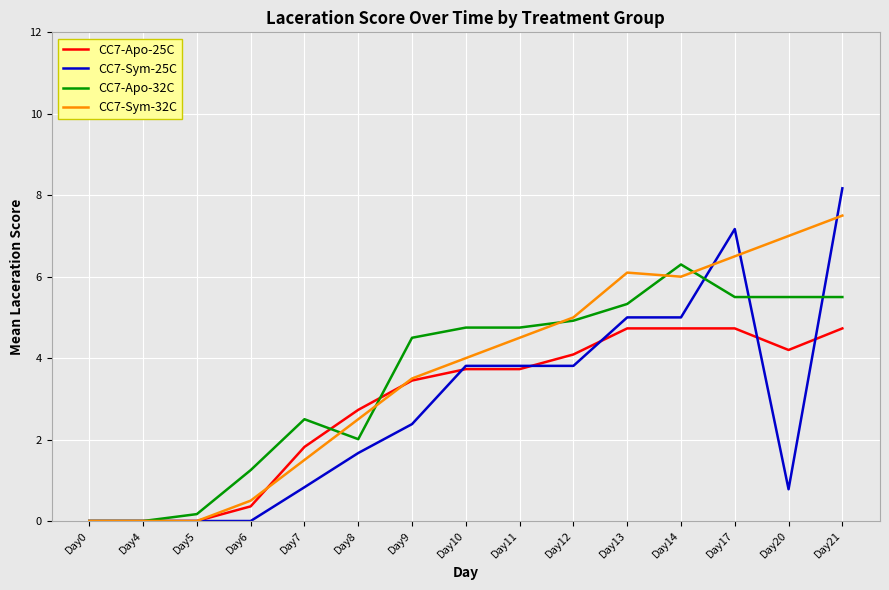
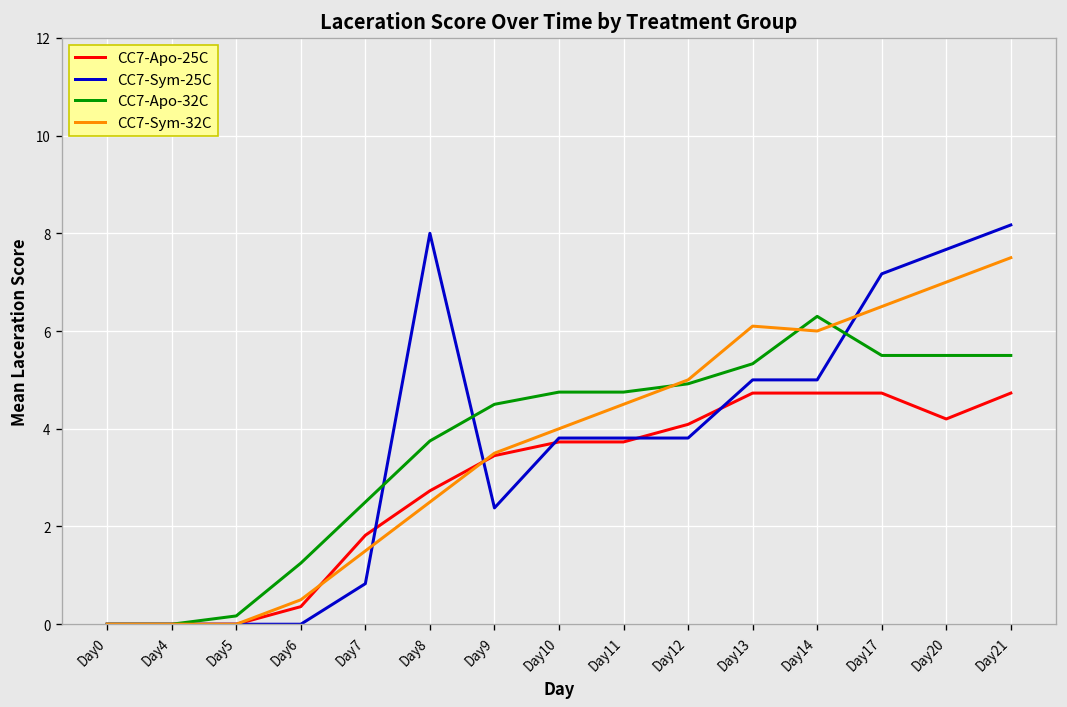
CC7-Sym-25C, Day8: 1.7 -> 8.0
CC7-Apo-32C, Day8: 2.0 -> 3.8
CC7-Sym-25C, Day20: 0.8 -> 7.7
